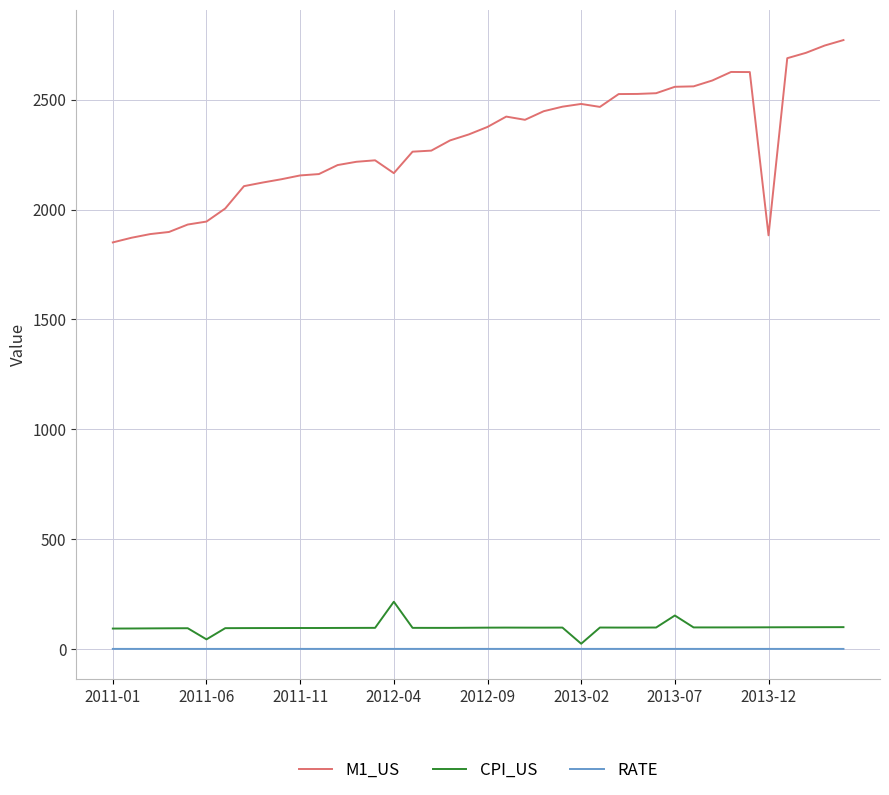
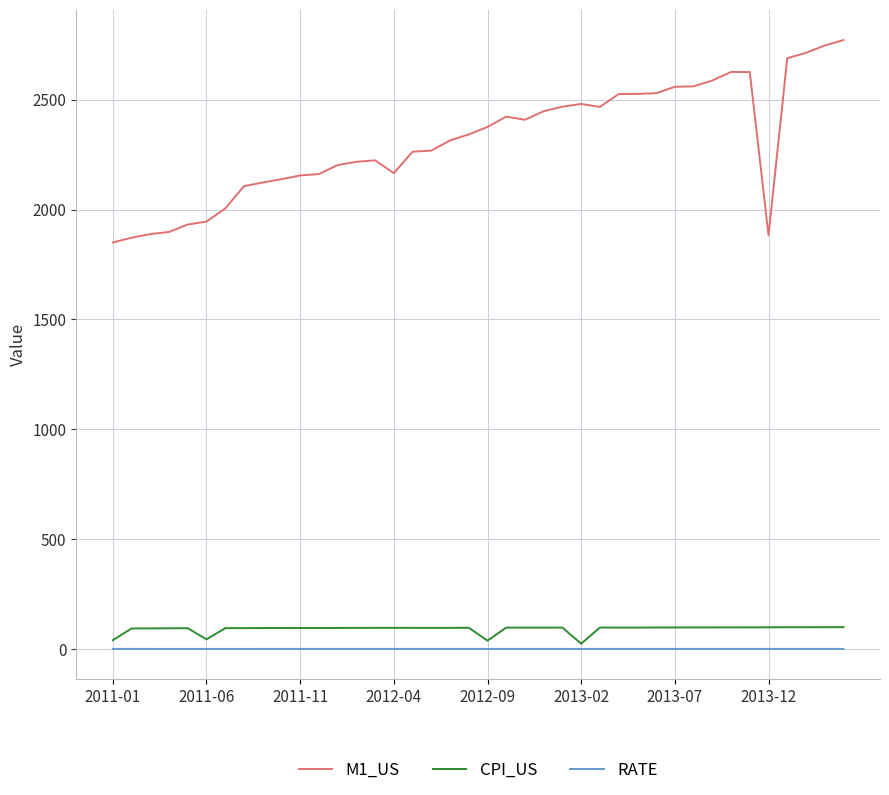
CPI_US, 2011-01: 90 -> 40
CPI_US, 2012-04: 220 -> 100
CPI_US, 2012-09: 100 -> 40
CPI_US, 2013-07: 150 -> 100
